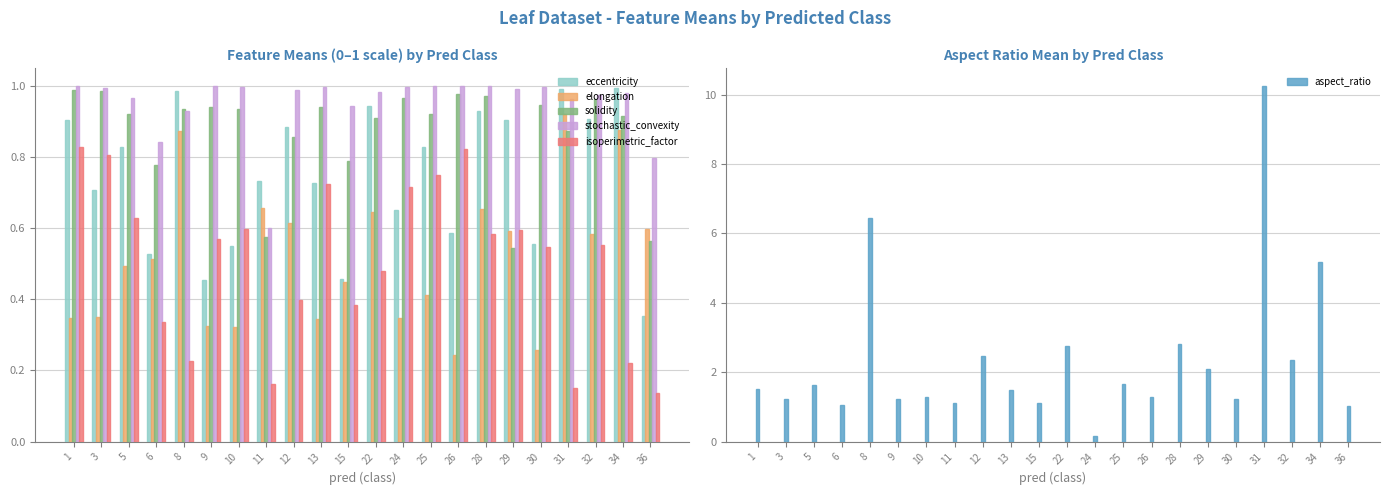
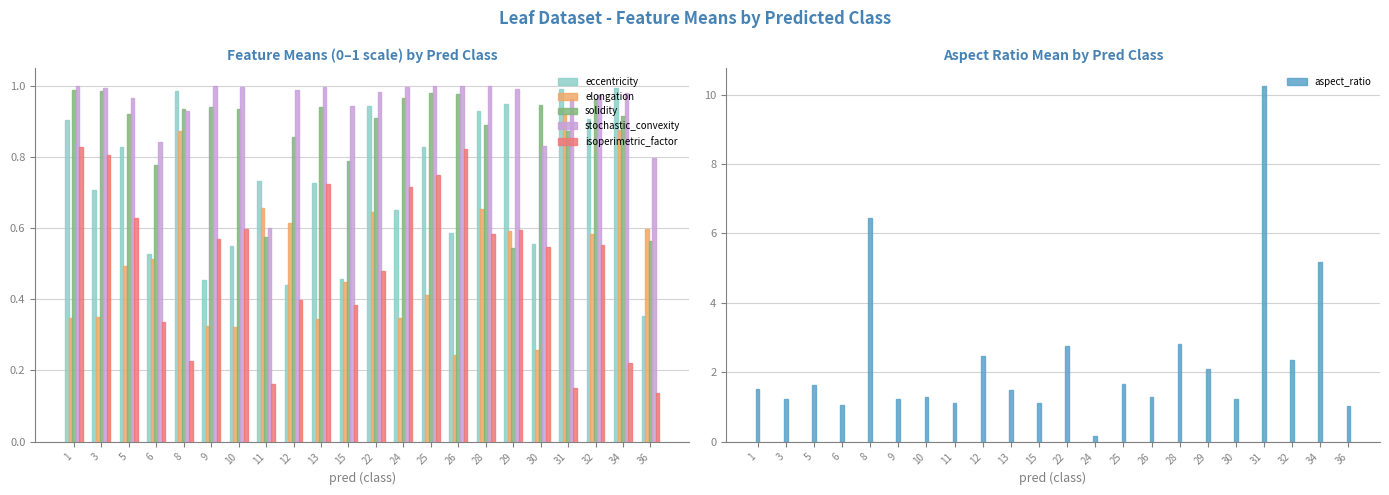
Feature Means (0–1 scale) by Pred Class, eccentricity, 12: 0.88 -> 0.44
Feature Means (0–1 scale) by Pred Class, solidity, 25: 0.92 -> 0.98
Feature Means (0–1 scale) by Pred Class, solidity, 28: 0.97 -> 0.89
Feature Means (0–1 scale) by Pred Class, eccentricity, 29: 0.91 -> 0.95
Feature Means (0–1 scale) by Pred Class, stochastic_convexity, 30: 1.00 -> 0.83
